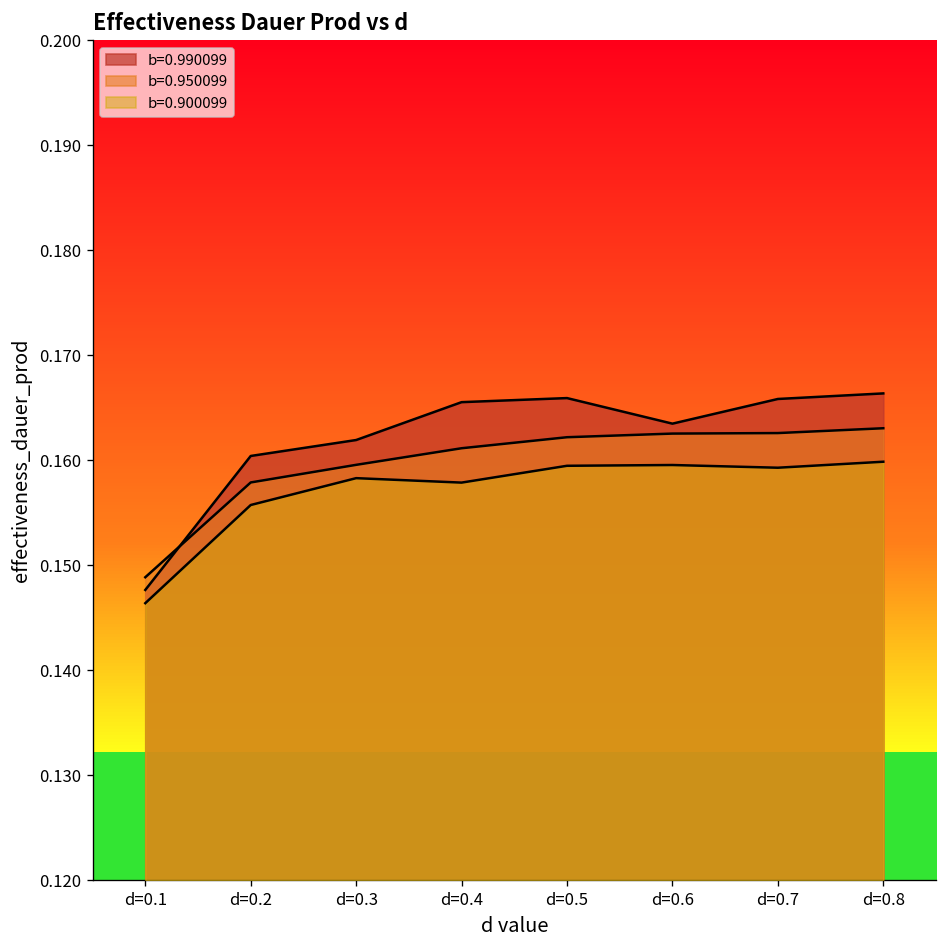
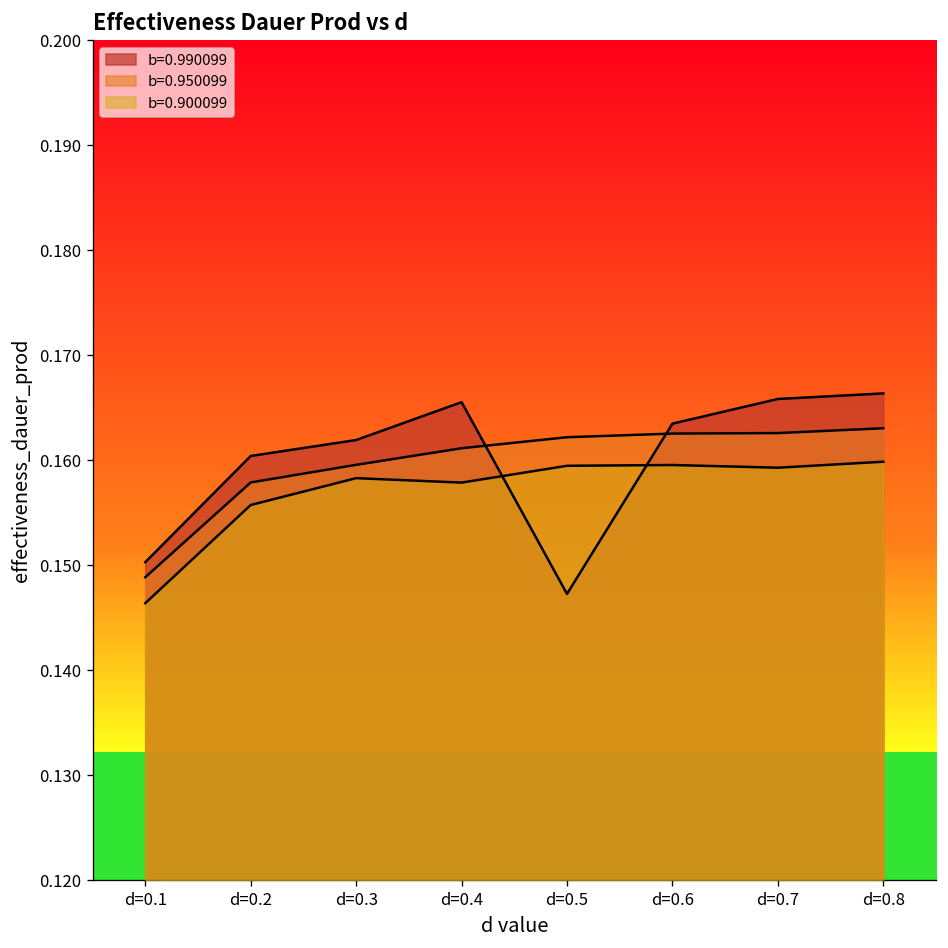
b=0.990099, d=0.1: 0.148 -> 0.150
b=0.990099, d=0.5: 0.166 -> 0.147
